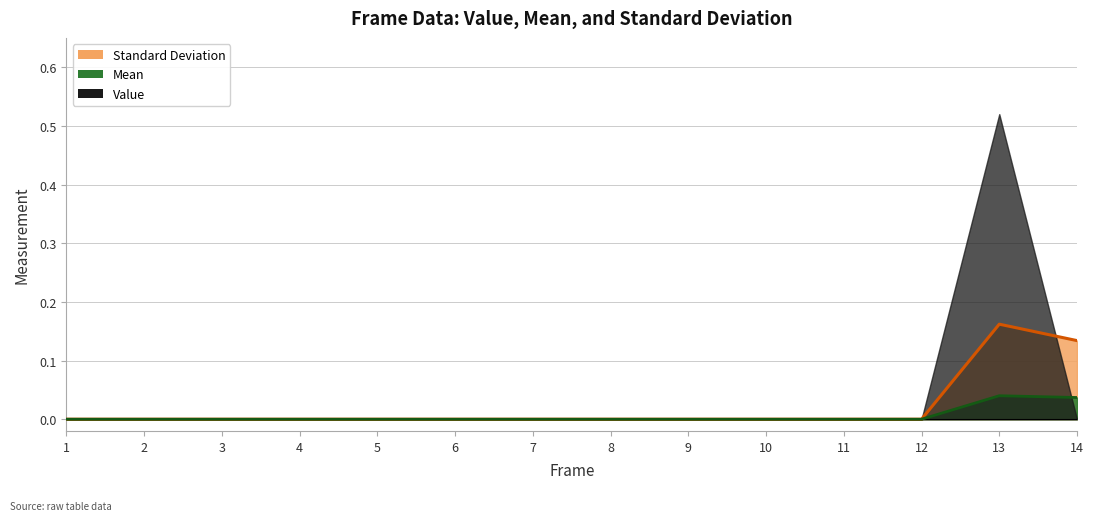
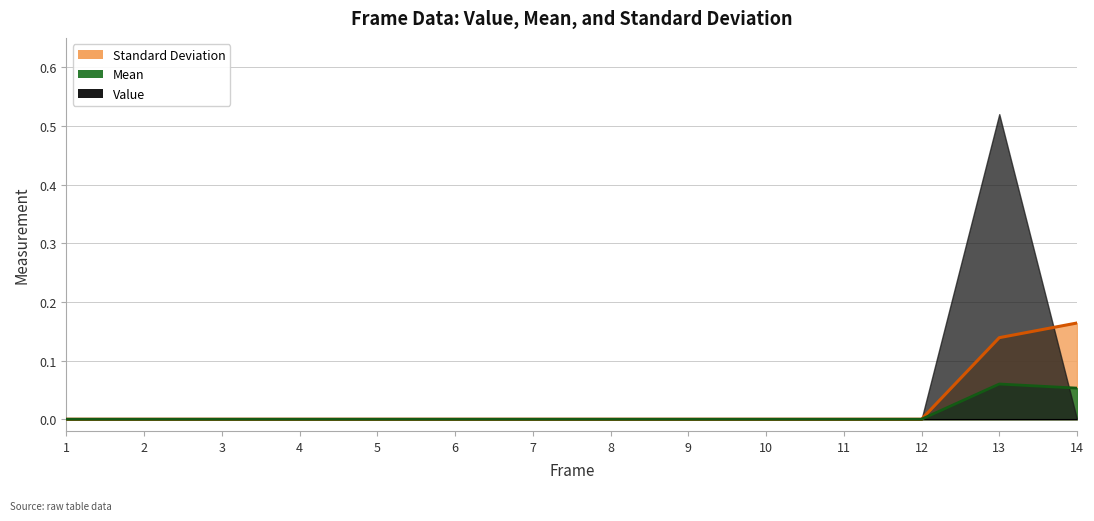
Standard Deviation, 13: 0.16 -> 0.14
Mean, 13: 0.04 -> 0.06
Standard Deviation, 14: 0.13 -> 0.16
Mean, 14: 0.04 -> 0.05
